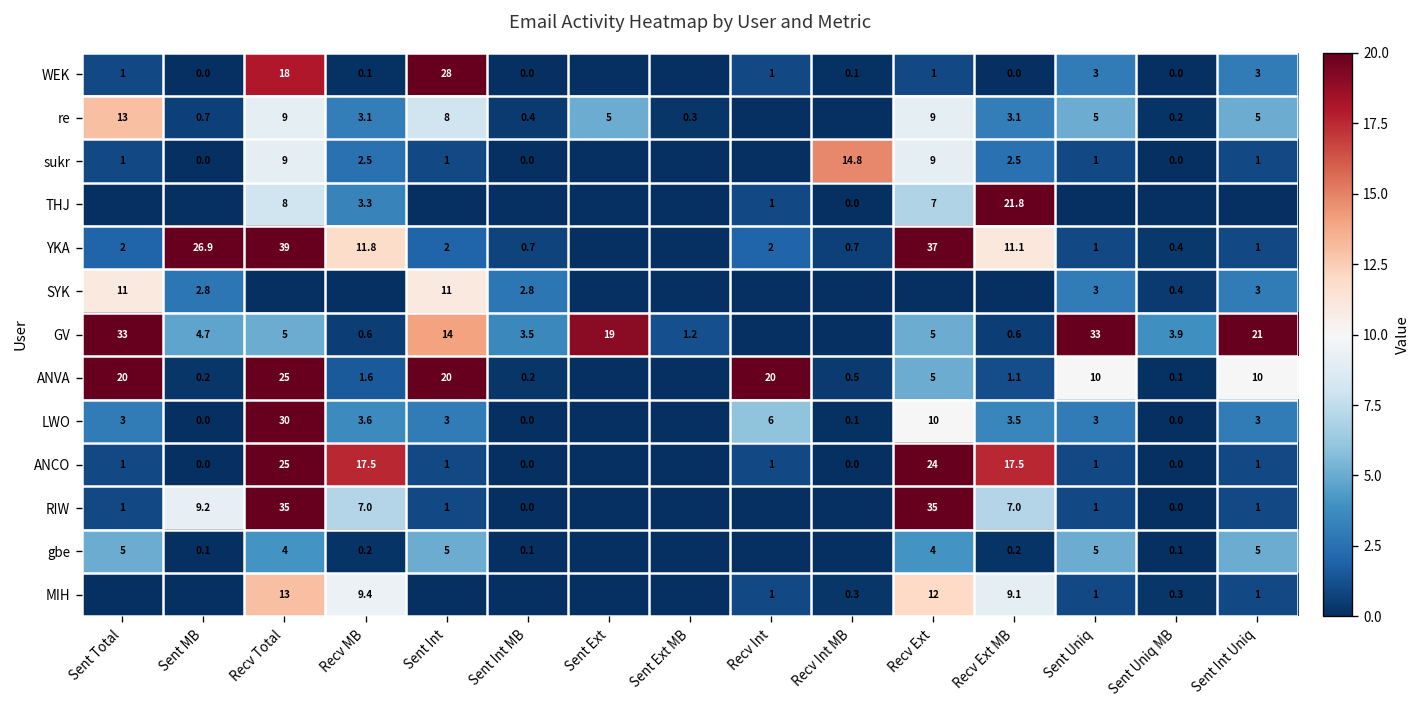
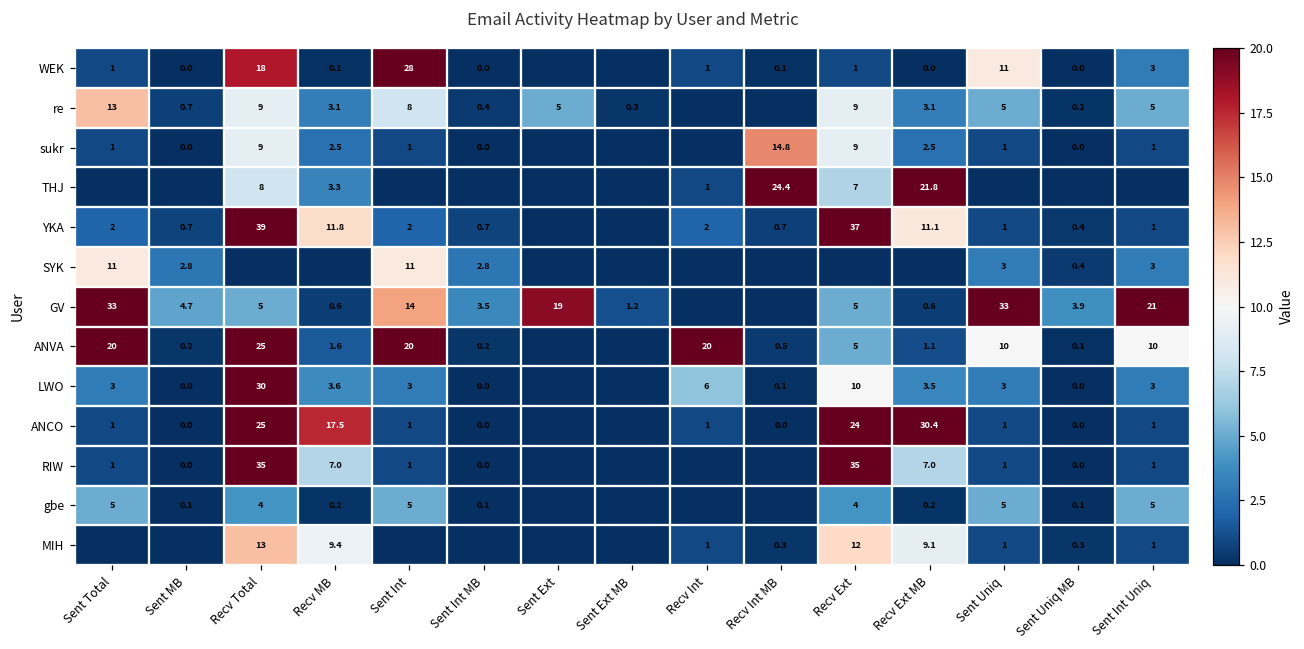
WEK, Sent Uniq: 3 -> 11
THJ, Recv Int MB: 0.0 -> 24.4
YKA, Sent MB: 26.9 -> 0.7
ANCO, Recv Ext MB: 17.5 -> 30.4
RIW, Sent MB: 9.2 -> 0.0
